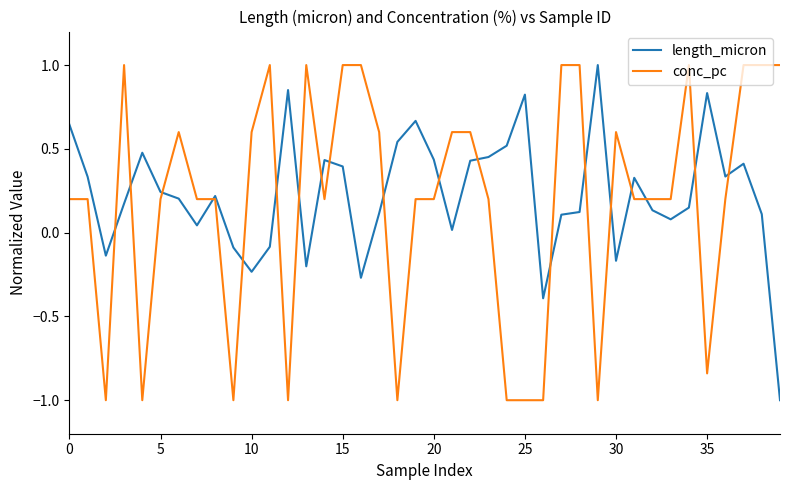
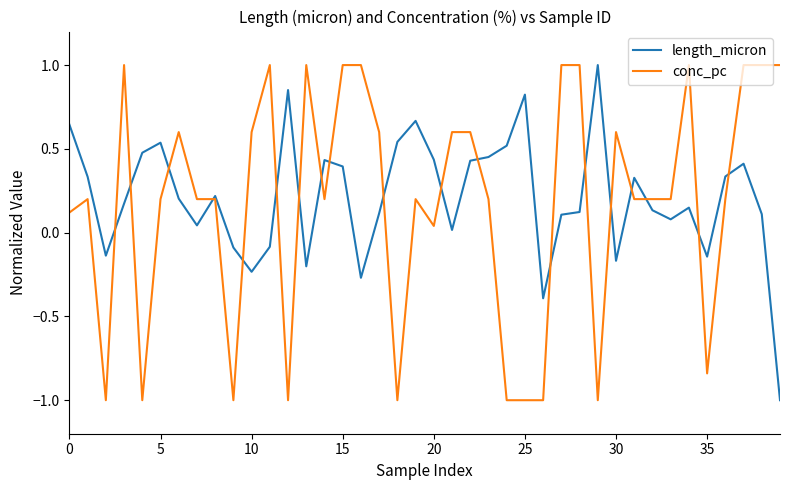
conc_pc, 0: 0.20 -> 0.12
length_micron, 5: 0.24 -> 0.54
conc_pc, 20: 0.20 -> 0.04
length_micron, 35: 0.83 -> -0.14
